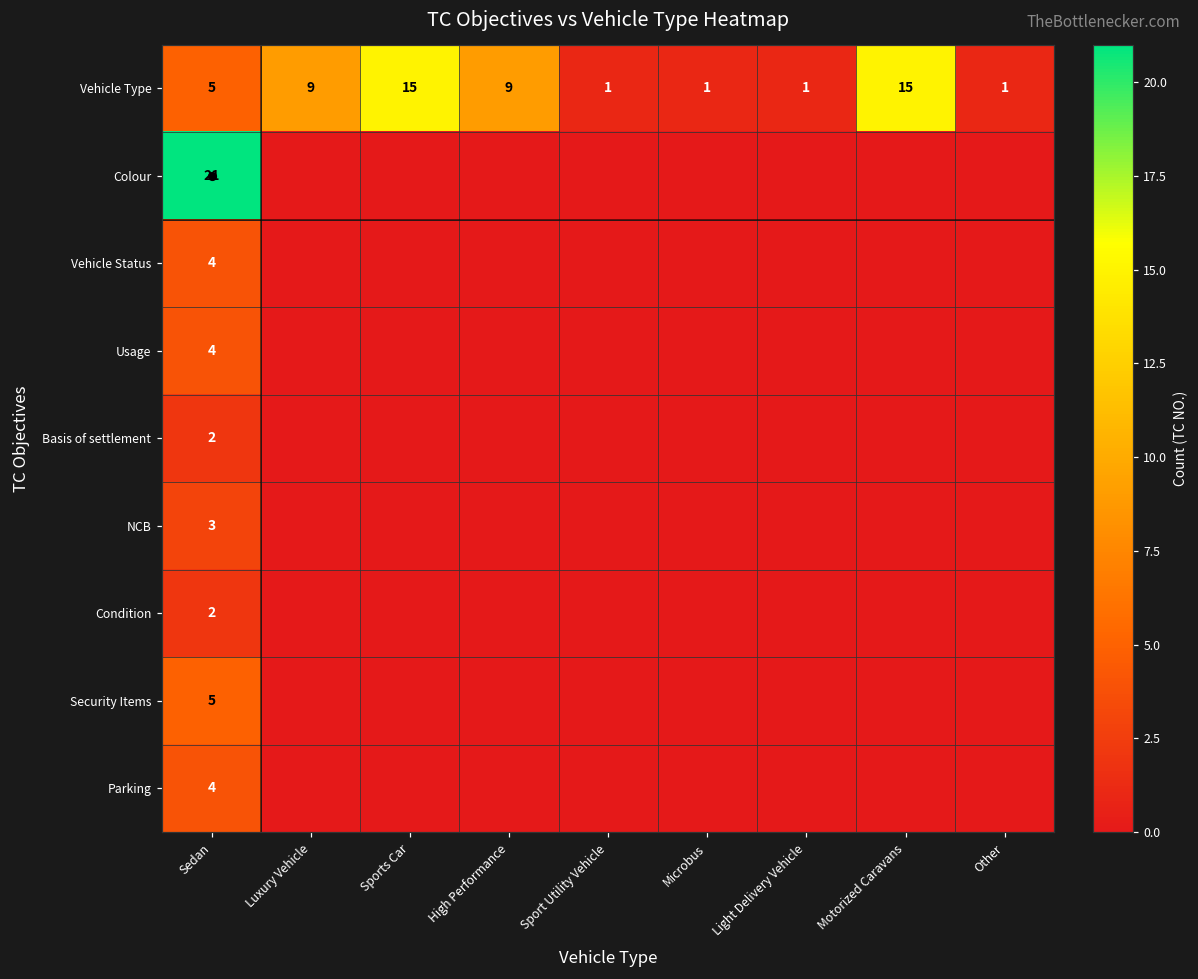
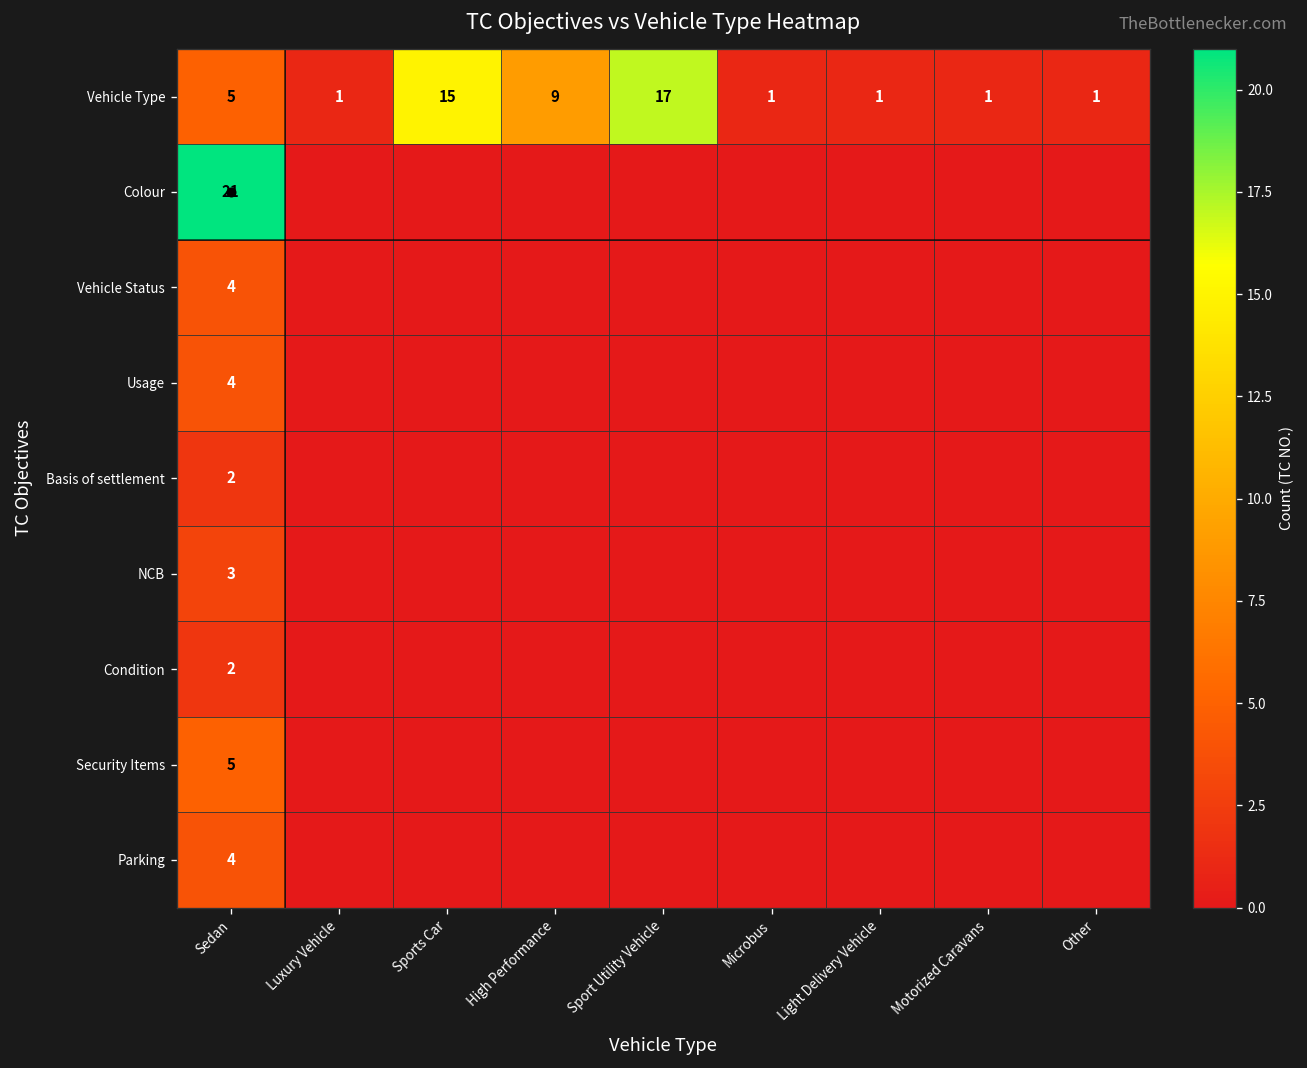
Vehicle Type, Luxury Vehicle: 9 -> 1
Vehicle Type, Sport Utility Vehicle: 1 -> 17
Vehicle Type, Motorized Caravans: 15 -> 1
